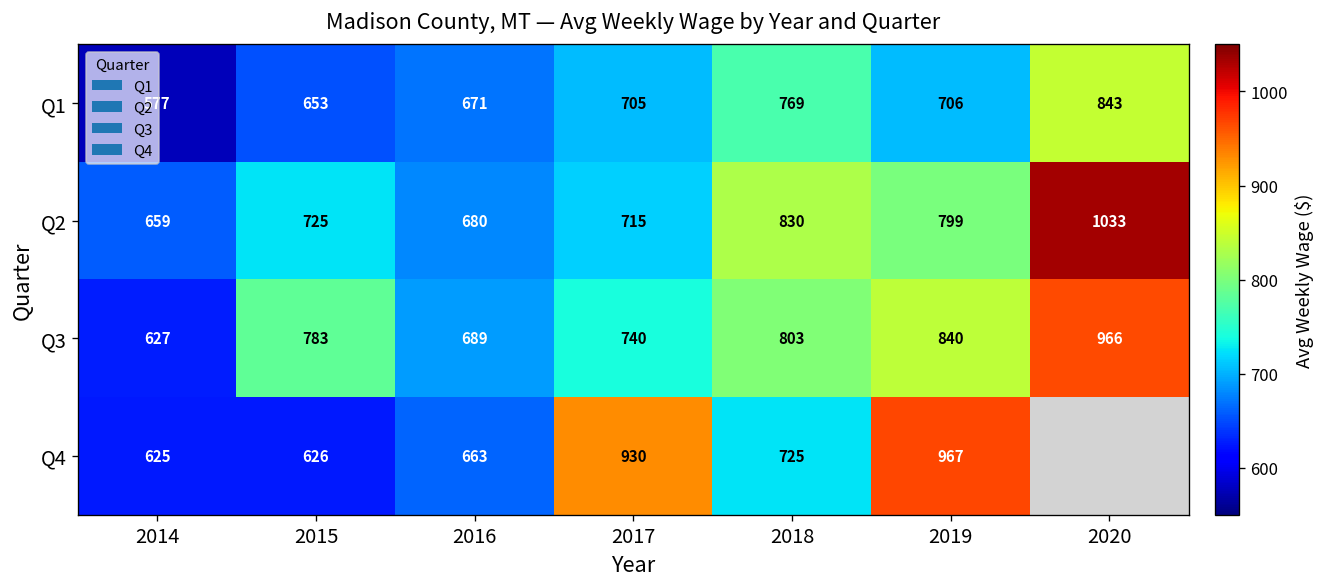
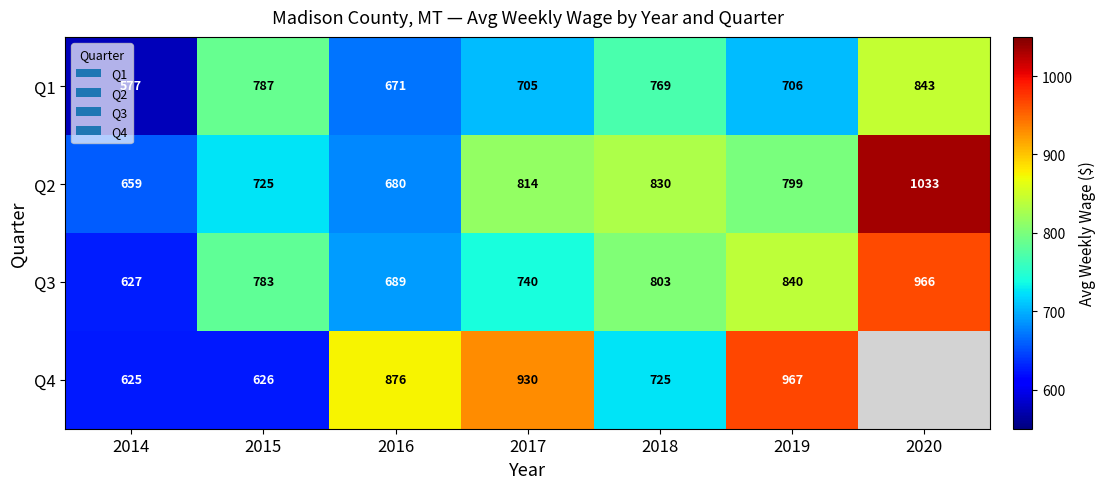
Q1, 2015: 653 -> 787
Q2, 2017: 715 -> 814
Q4, 2016: 663 -> 876
